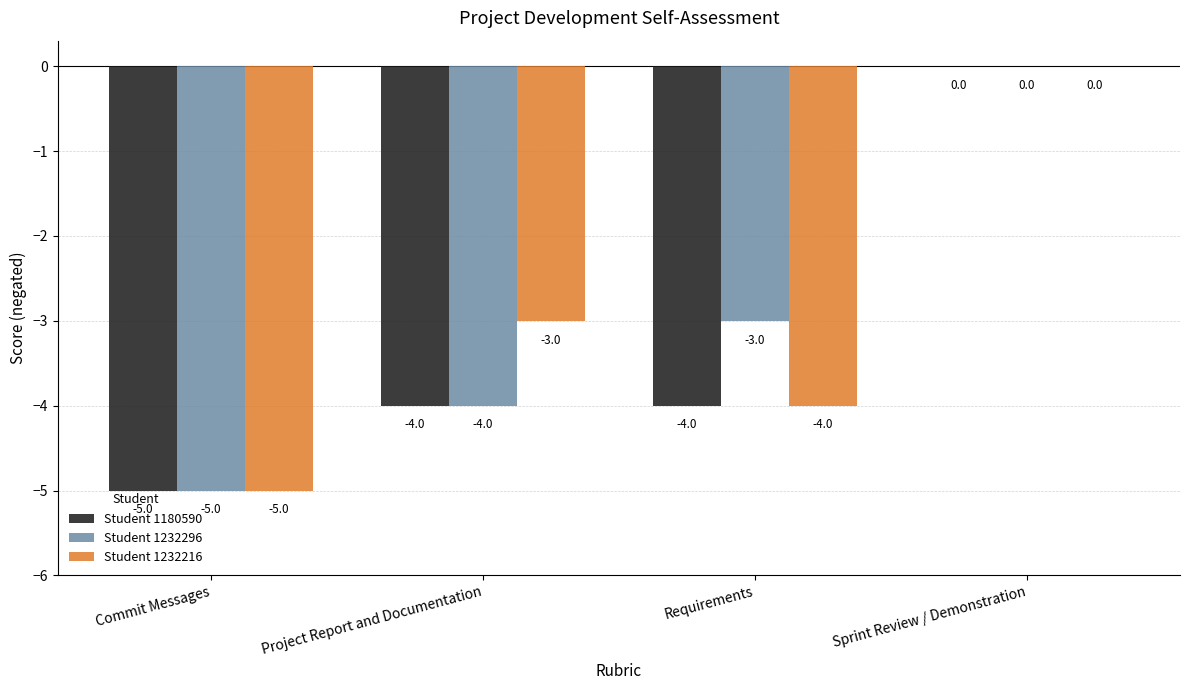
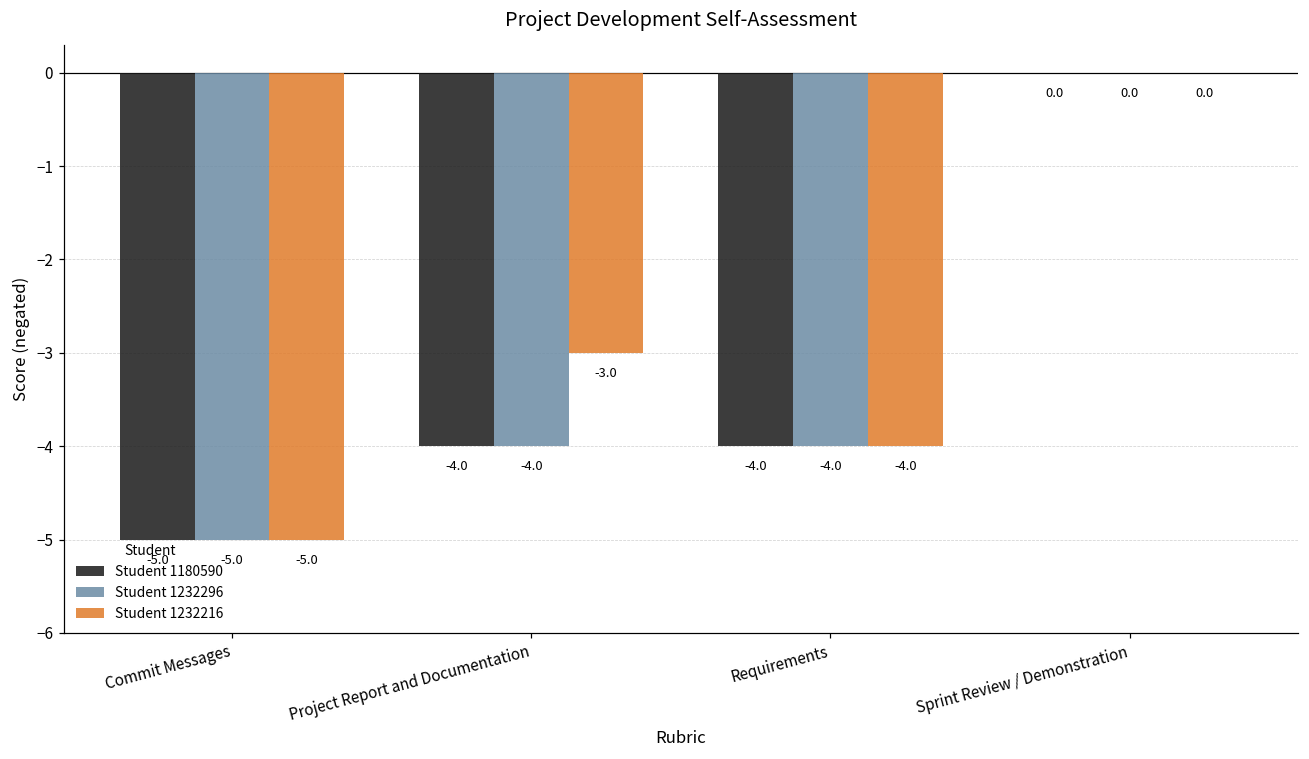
Student 1232296, Requirements: -3.0 -> -4.0
